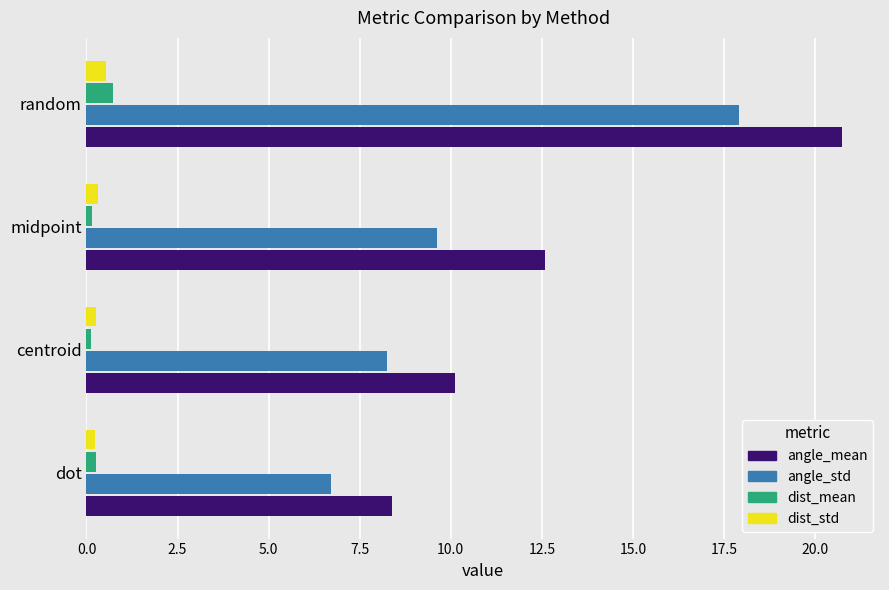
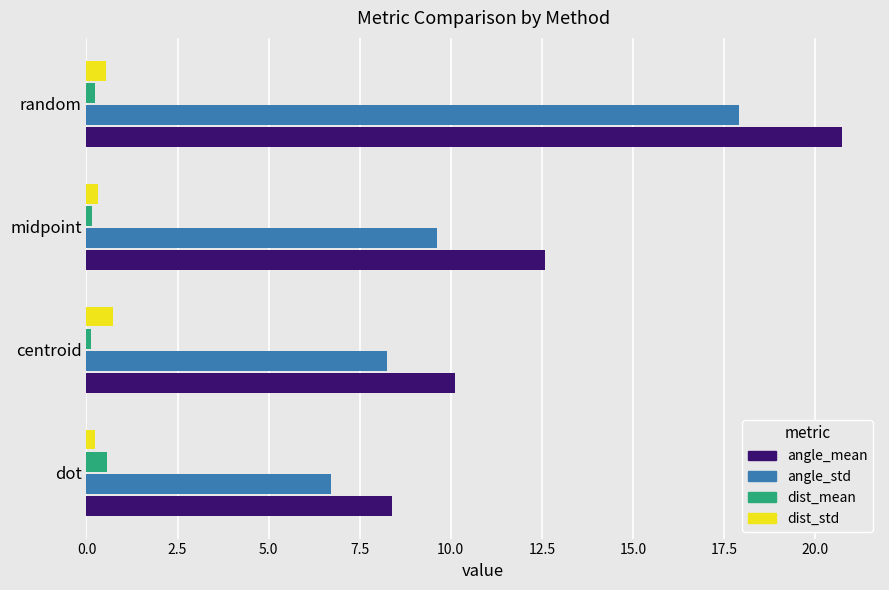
dist_mean, random: 0.7 -> 0.2
dist_std, centroid: 0.3 -> 0.7
dist_mean, dot: 0.3 -> 0.6
